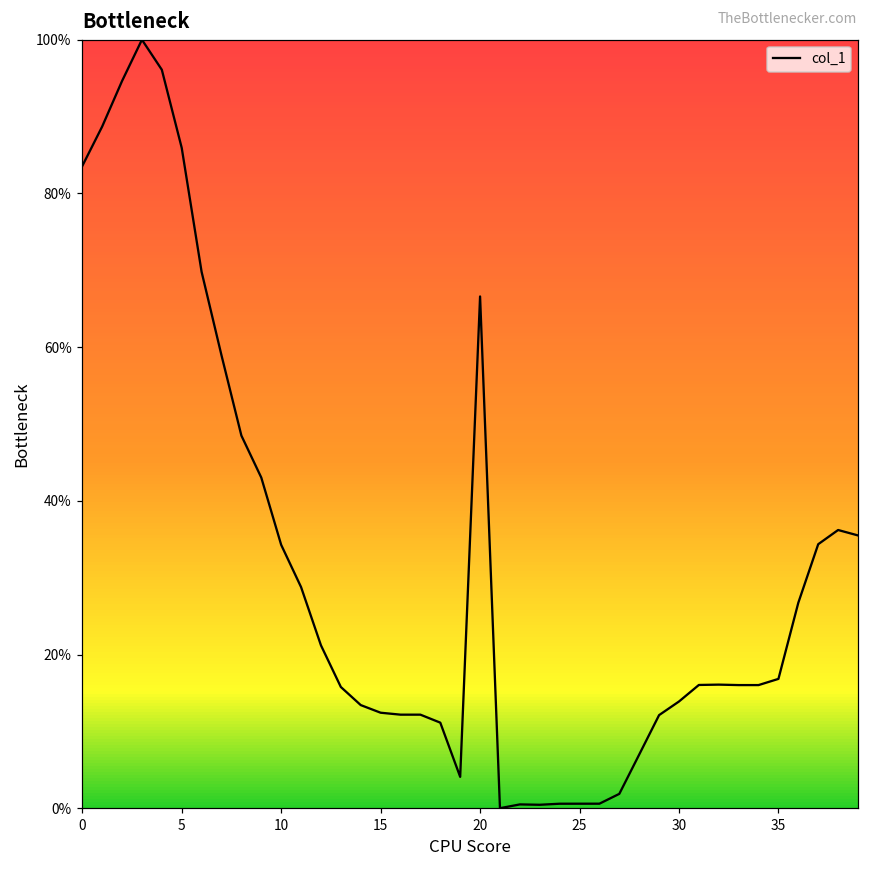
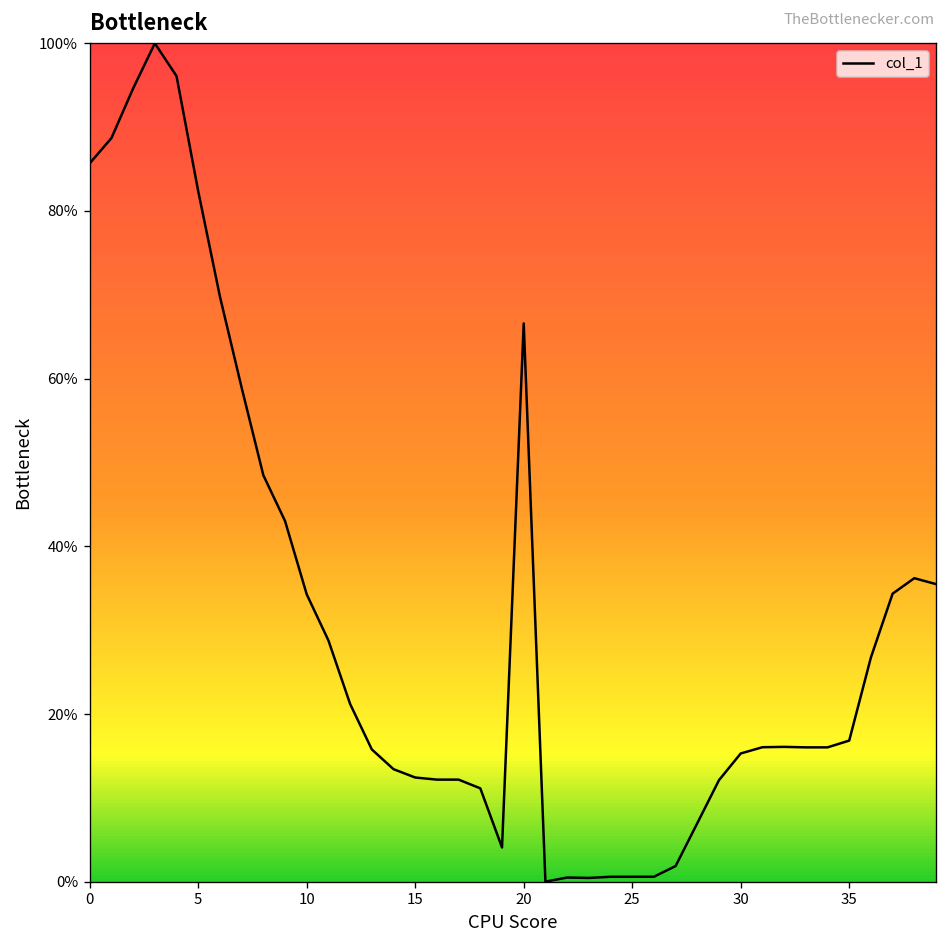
0: 84% -> 86%
5: 86% -> 82%
30: 14% -> 15%
